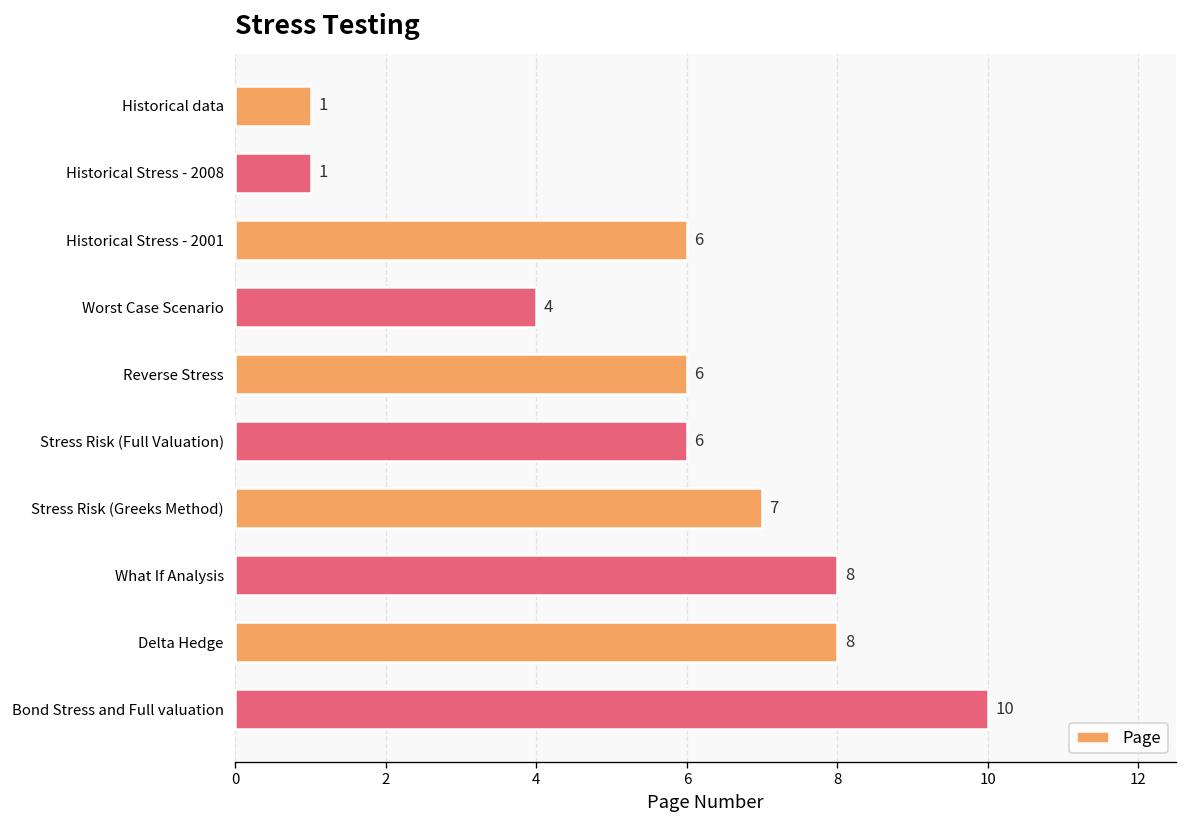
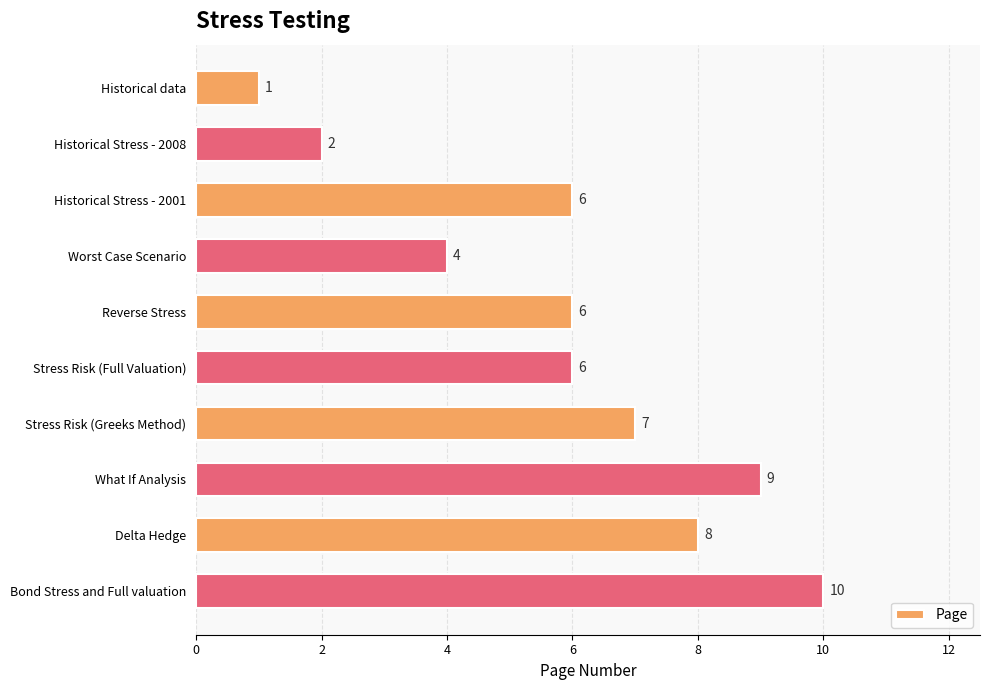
Historical Stress - 2008: 1 -> 2
What If Analysis: 8 -> 9
